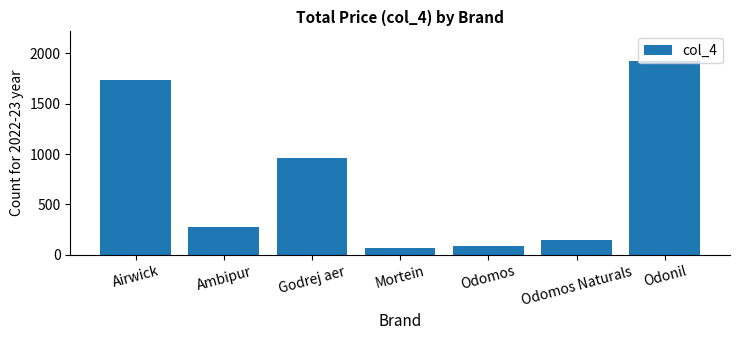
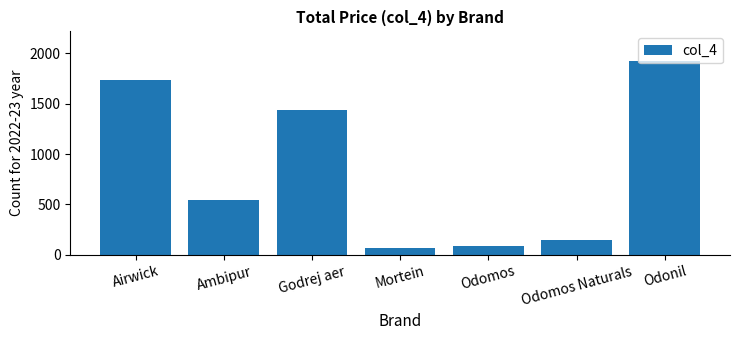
Ambipur: 280 -> 550
Godrej aer: 960 -> 1440
